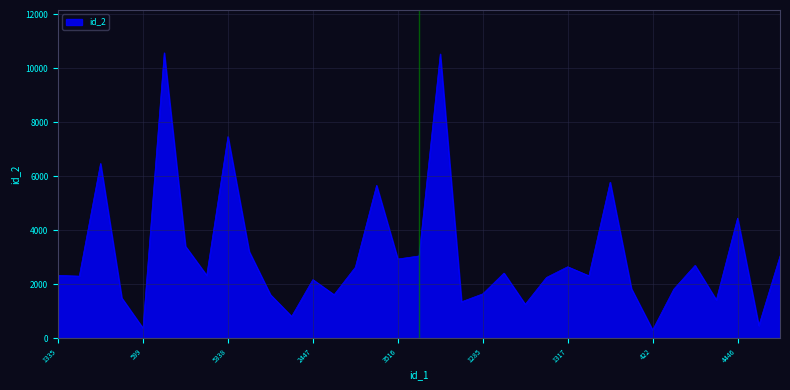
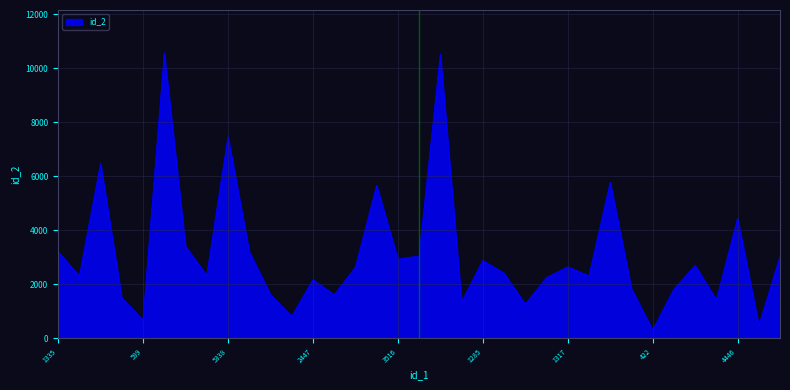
1335: 2300 -> 3200
599: 400 -> 700
1285: 1600 -> 2900
